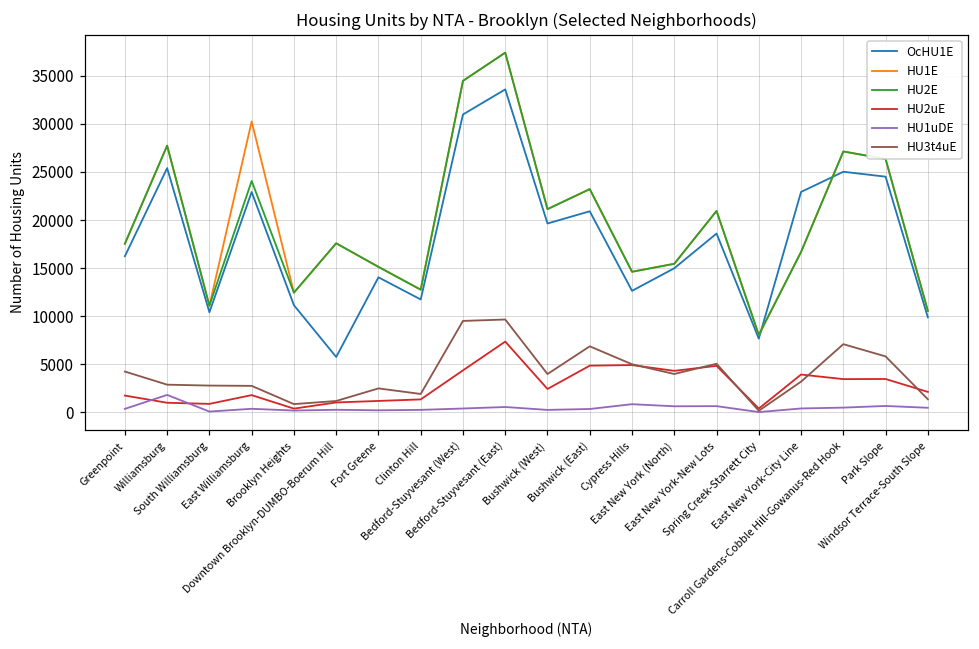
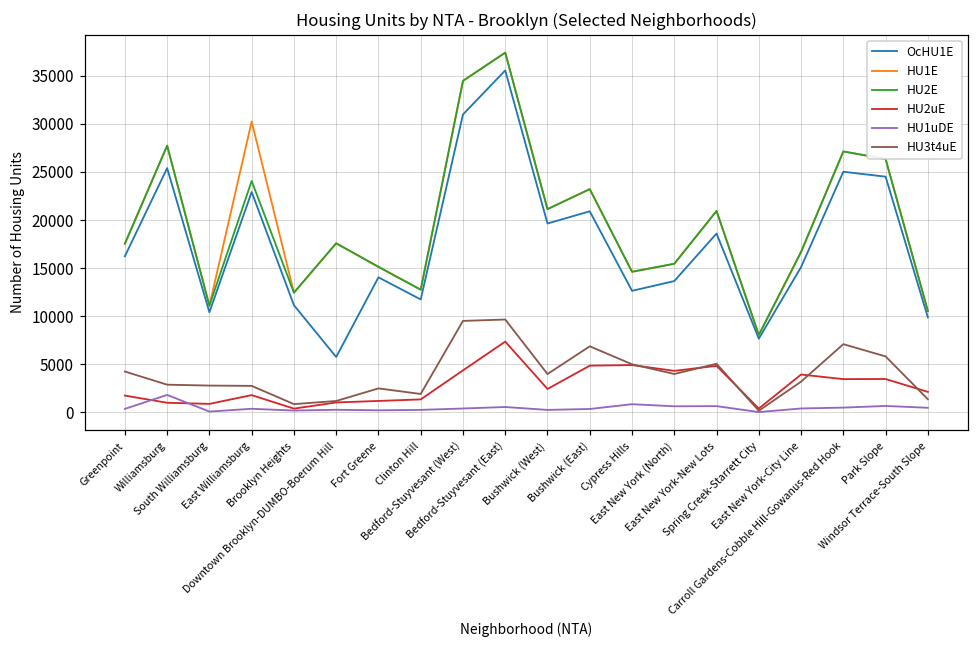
OcHU1E, Bedford-Stuyvesant (East): 34000 -> 36000
OcHU1E, East New York (North): 15000 -> 14000
OcHU1E, East New York-City Line: 23000 -> 15000
